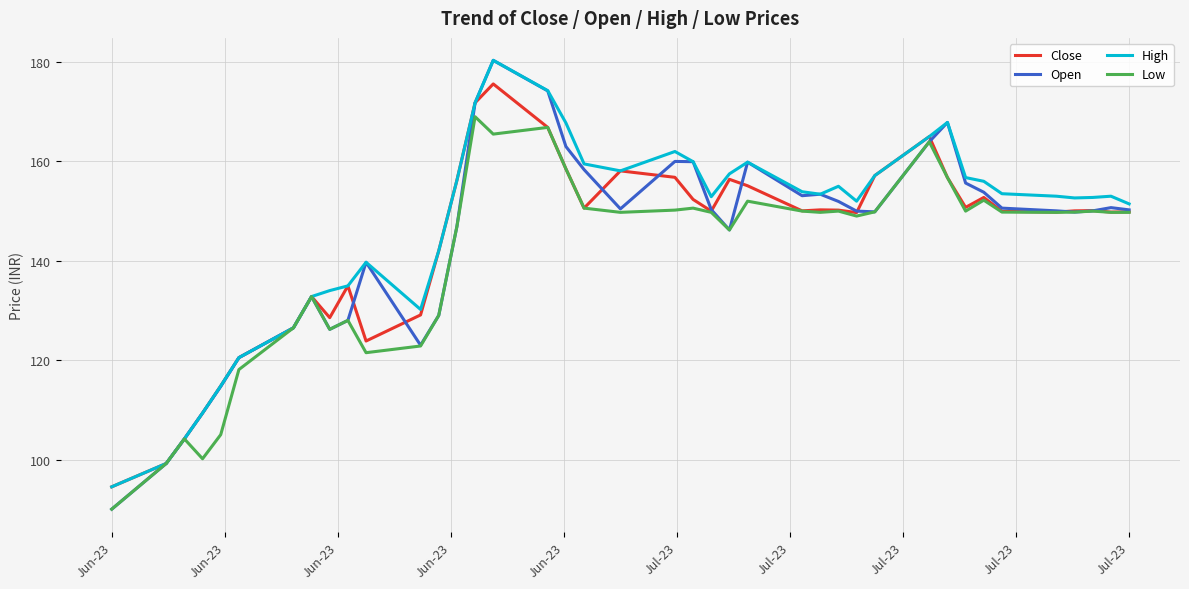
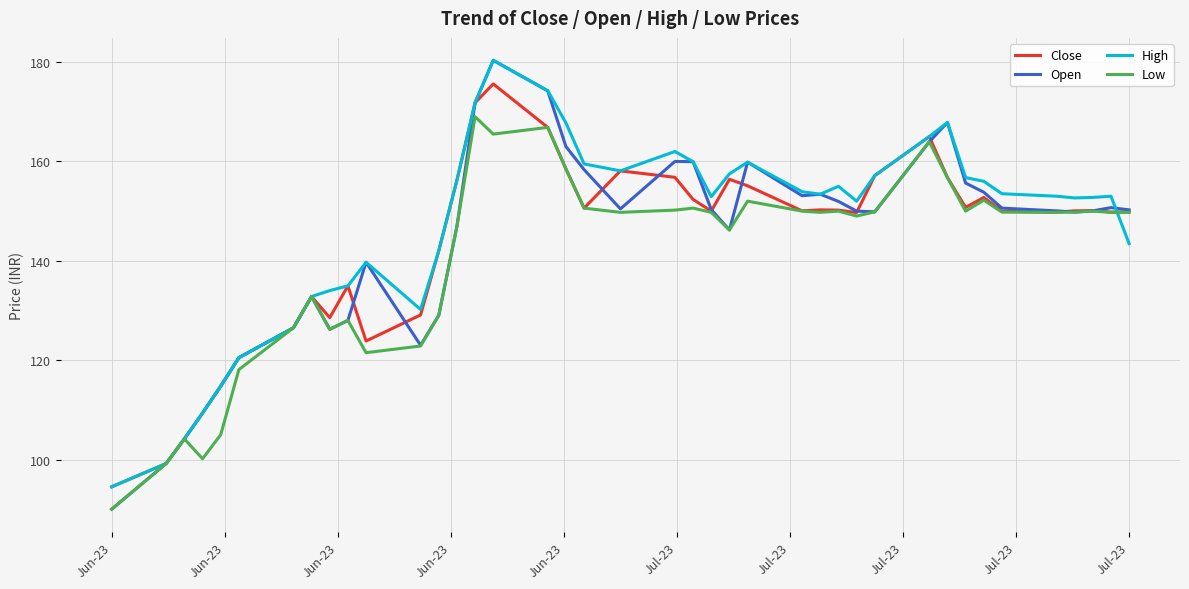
High, Jul-23: 151 -> 143
